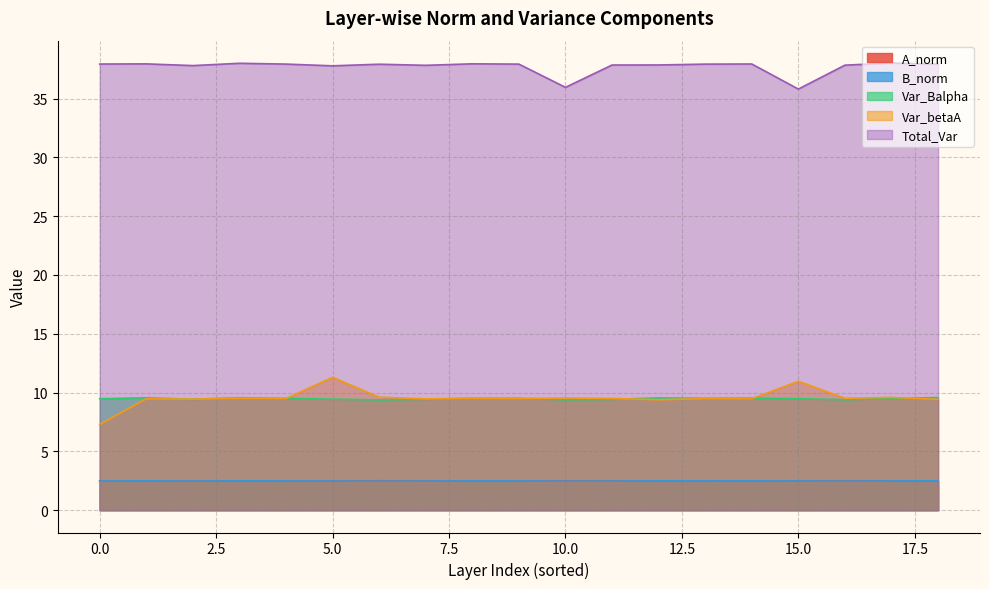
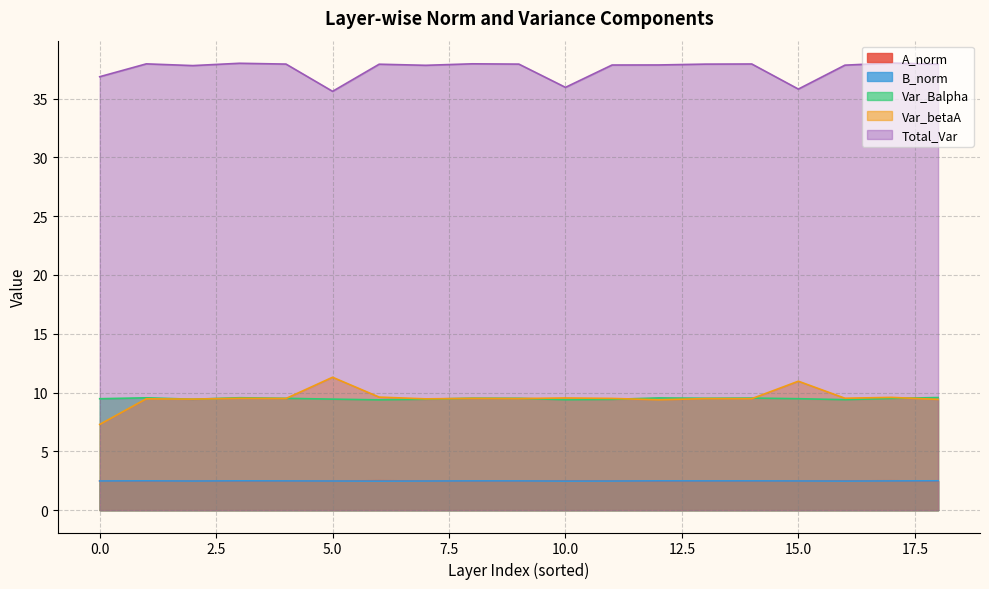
Total_Var, 0.0: 37.9 -> 36.9
Total_Var, 5.0: 37.8 -> 35.6
